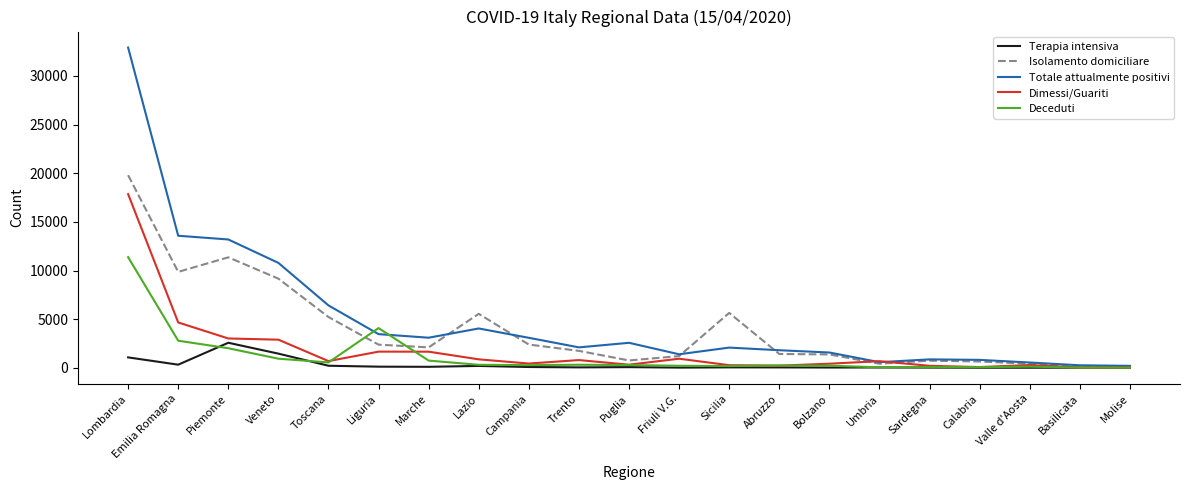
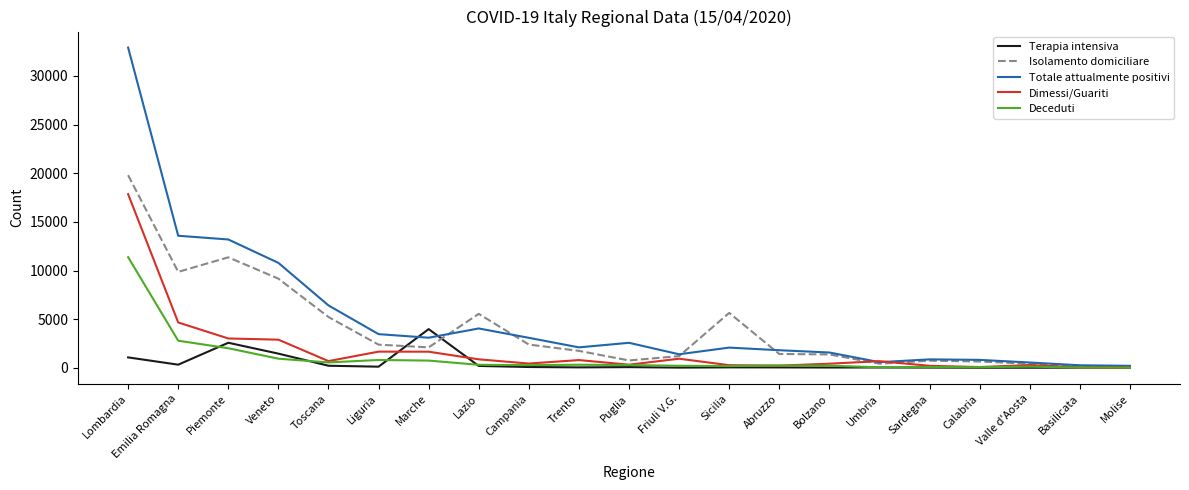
Deceduti, Liguria: 4000 -> 1000
Terapia intensiva, Marche: 0 -> 4000
